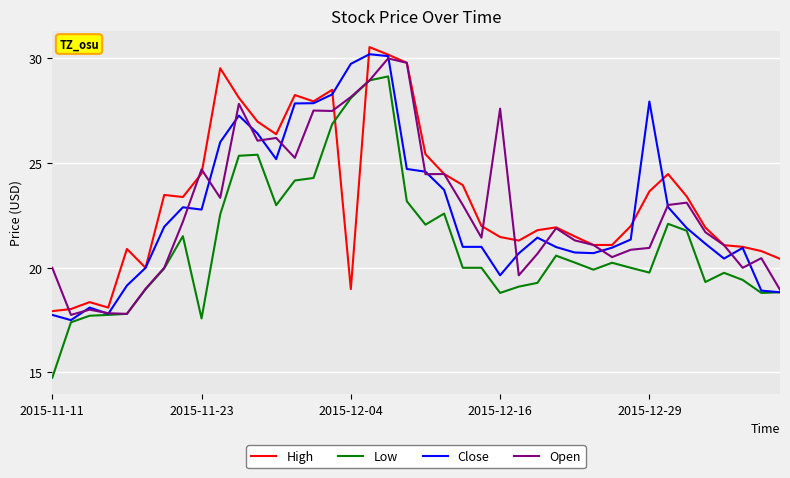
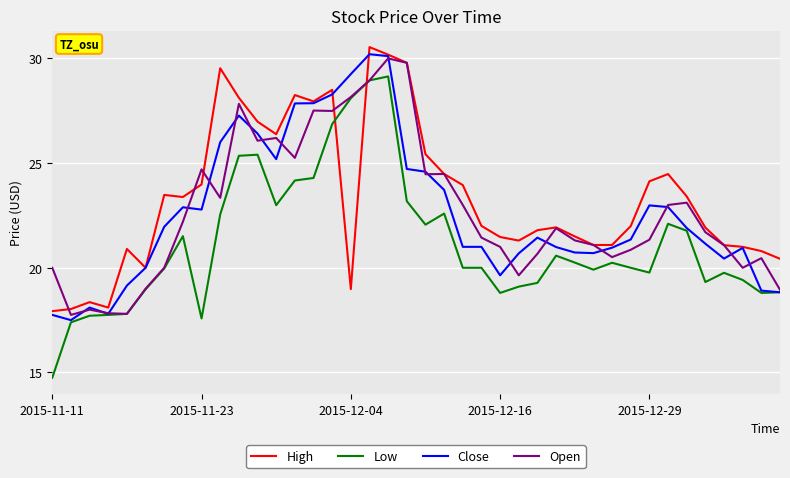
High, 2015-11-23: 24.5 -> 24.0
Close, 2015-12-04: 29.7 -> 29.3
Open, 2015-12-16: 27.6 -> 21.0
High, 2015-12-29: 23.7 -> 24.1
Close, 2015-12-29: 27.9 -> 23.0
Open, 2015-12-29: 21.0 -> 21.3
